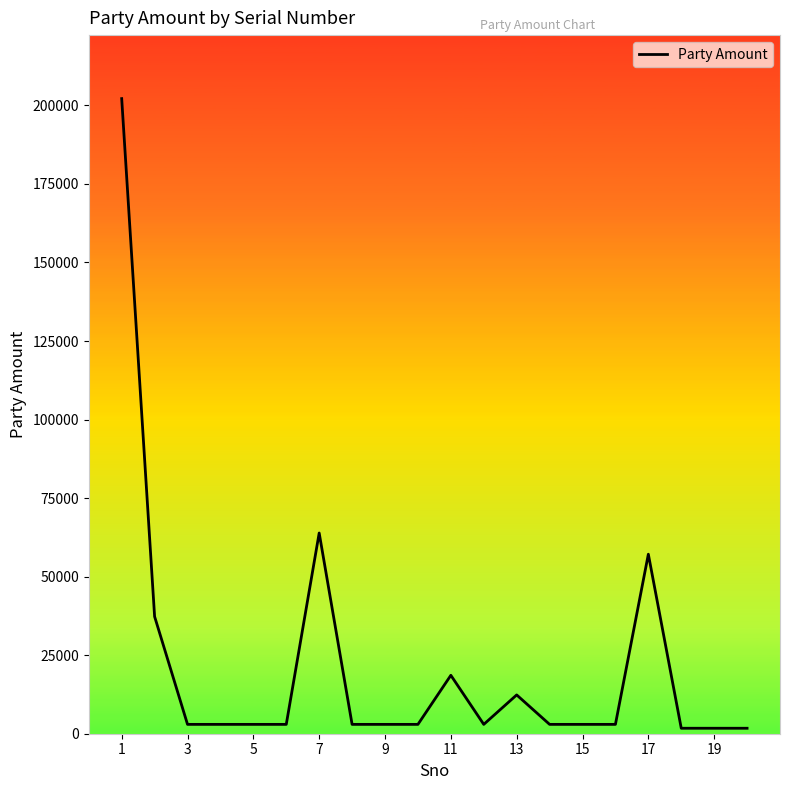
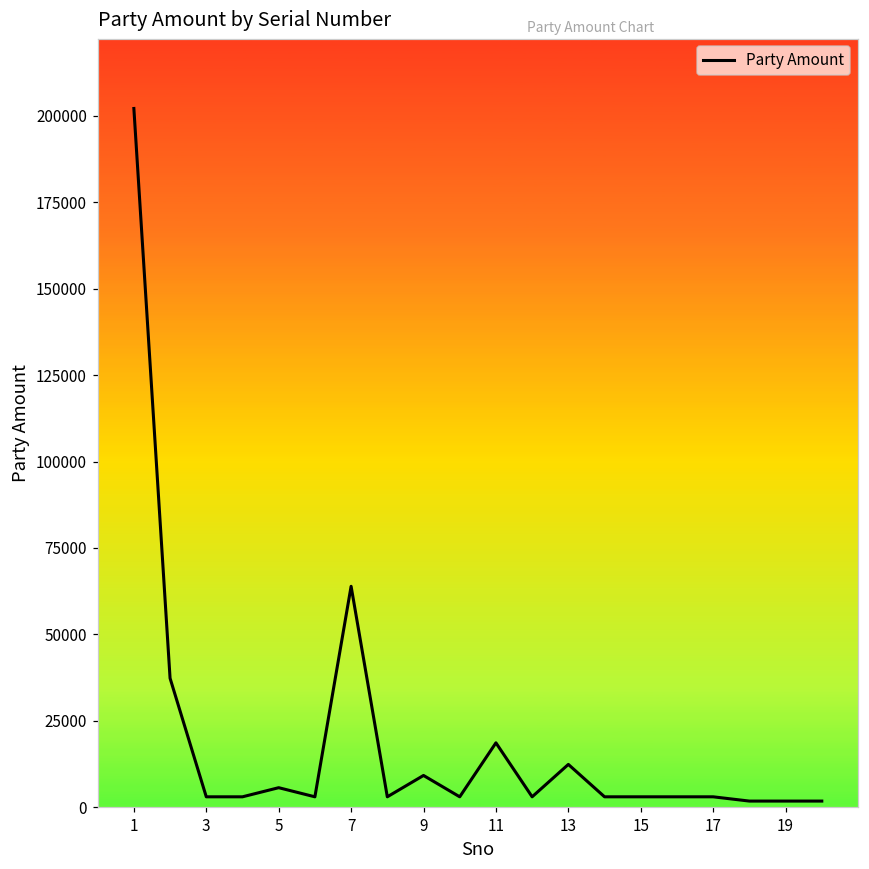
5: 3000 -> 6000
9: 3000 -> 9000
17: 57000 -> 3000
